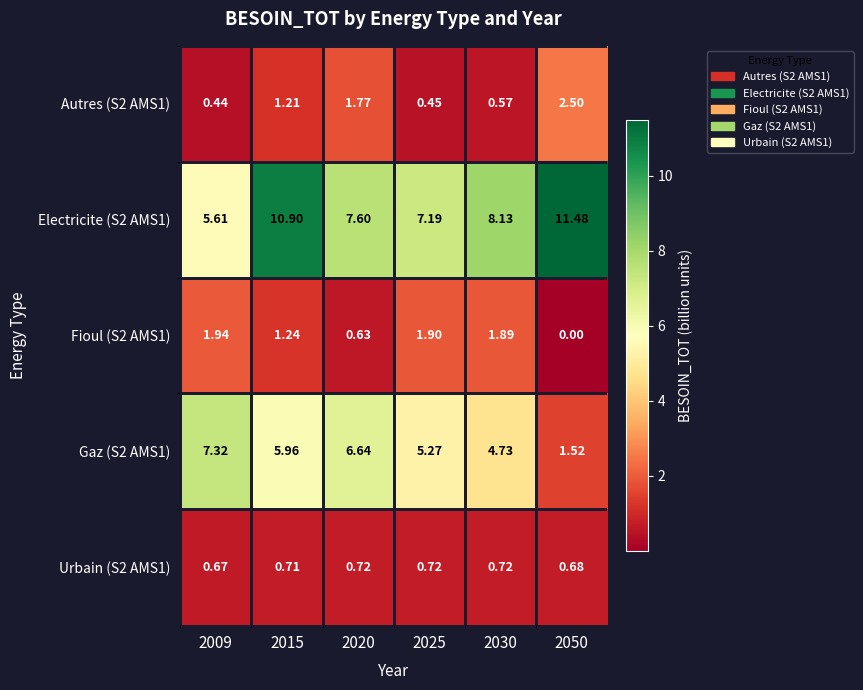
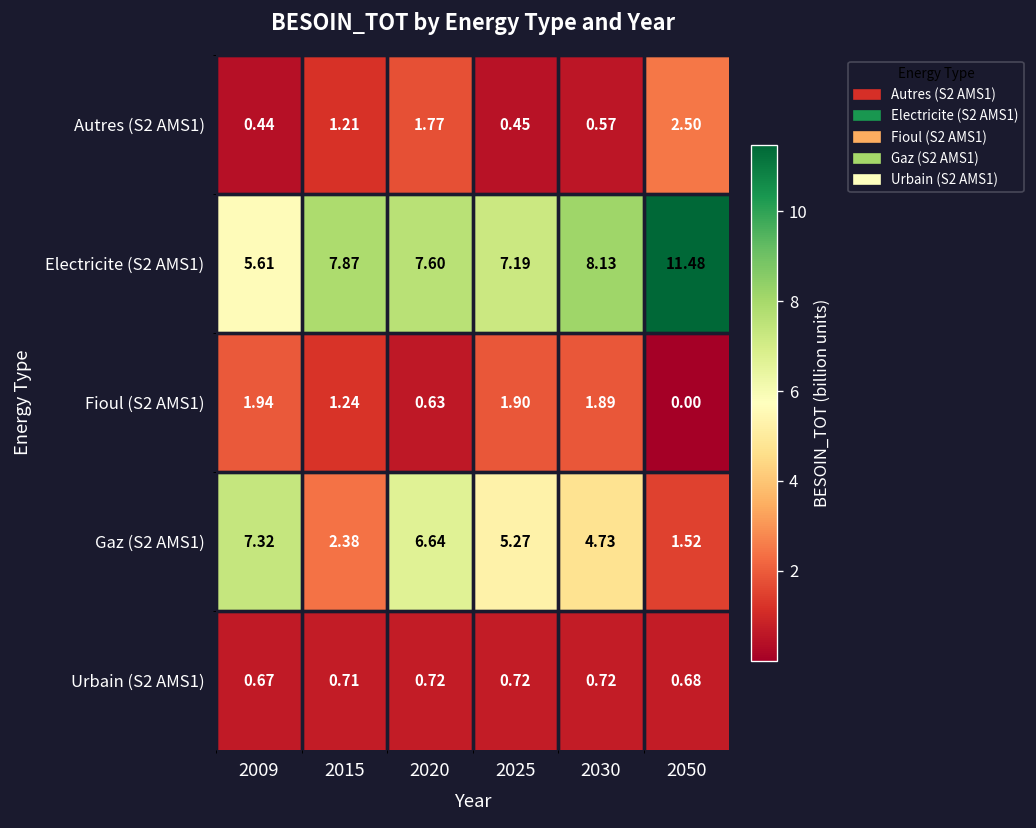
Electricite (S2 AMS1), 2015: 10.90 -> 7.87
Gaz (S2 AMS1), 2015: 5.96 -> 2.38
